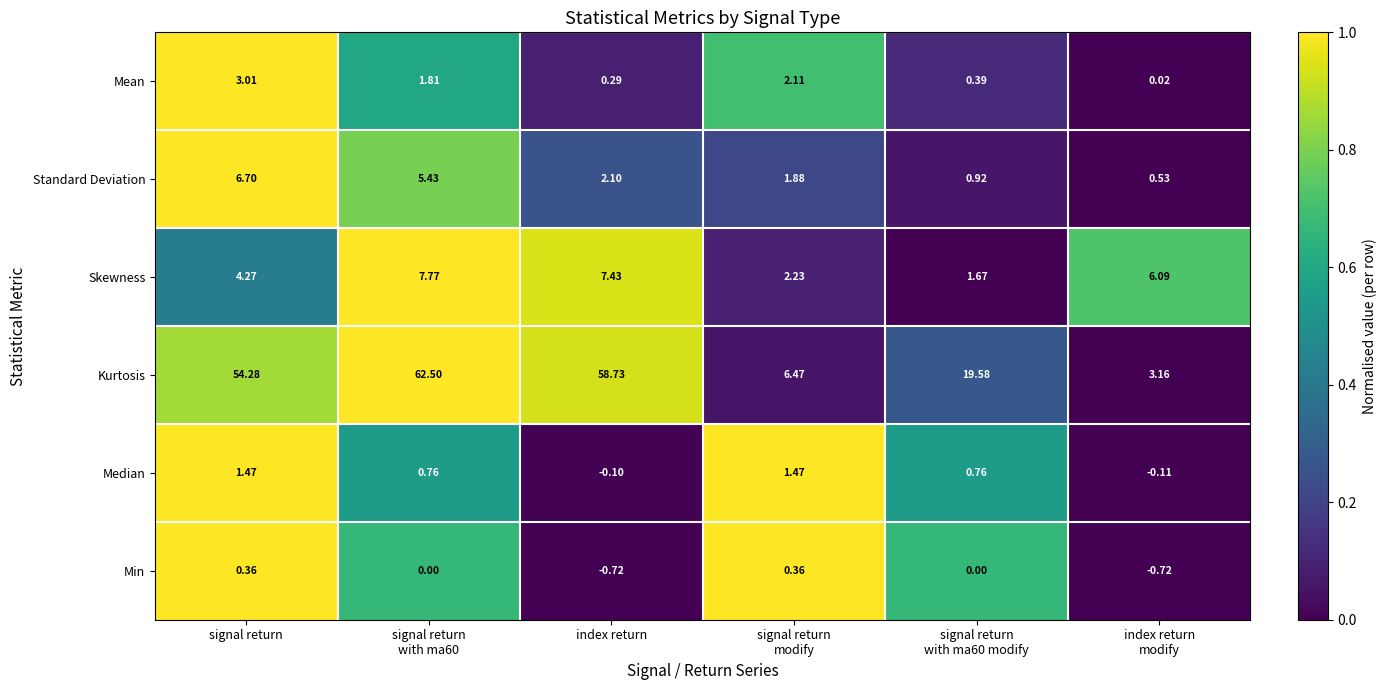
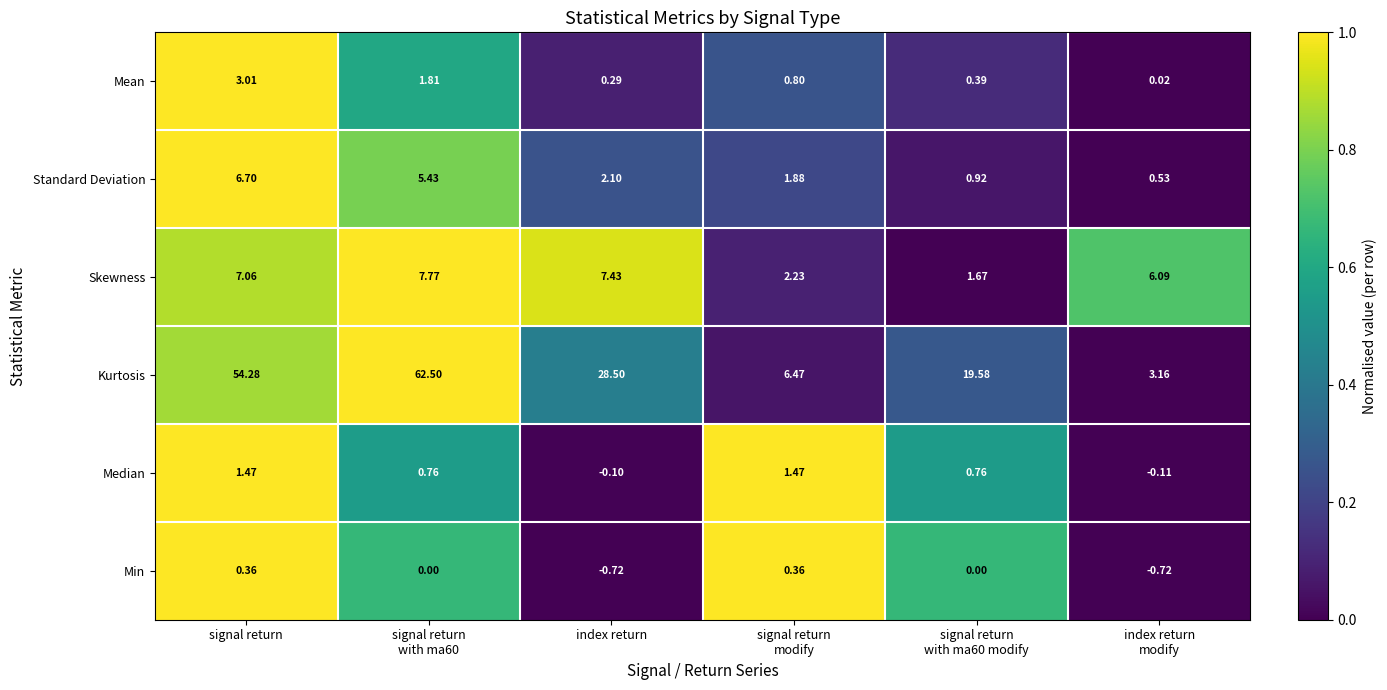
Mean, signal return modify: 2.11 -> 0.80
Skewness, signal return: 4.27 -> 7.06
Kurtosis, index return: 58.73 -> 28.50
